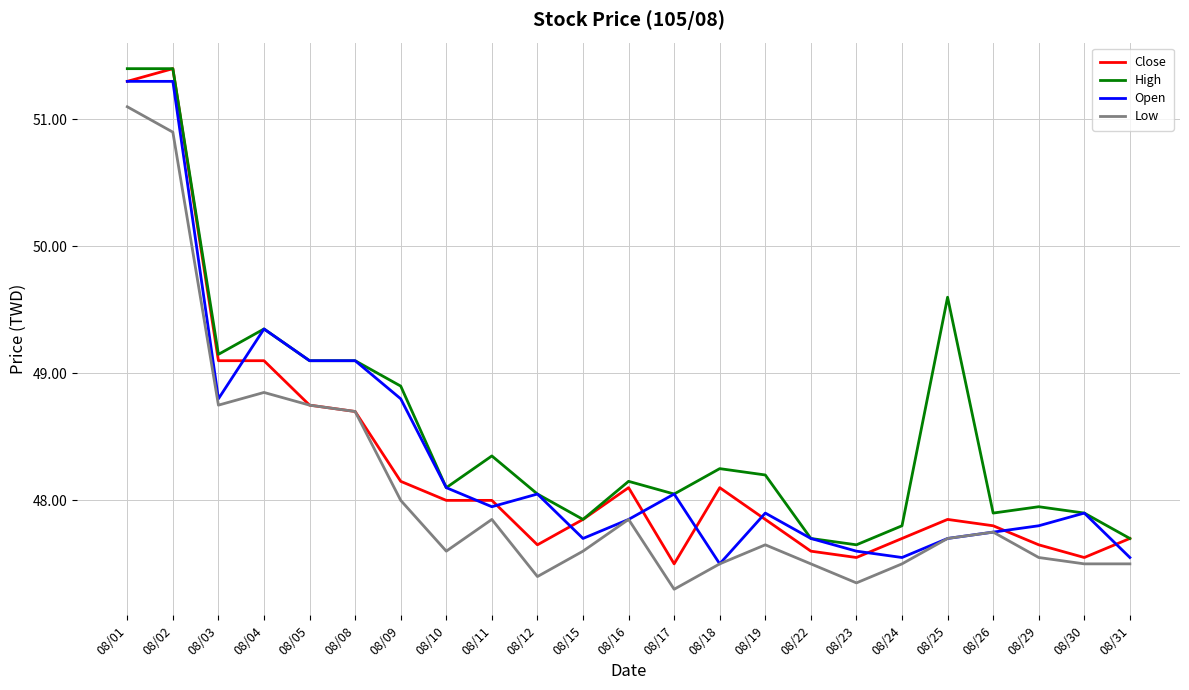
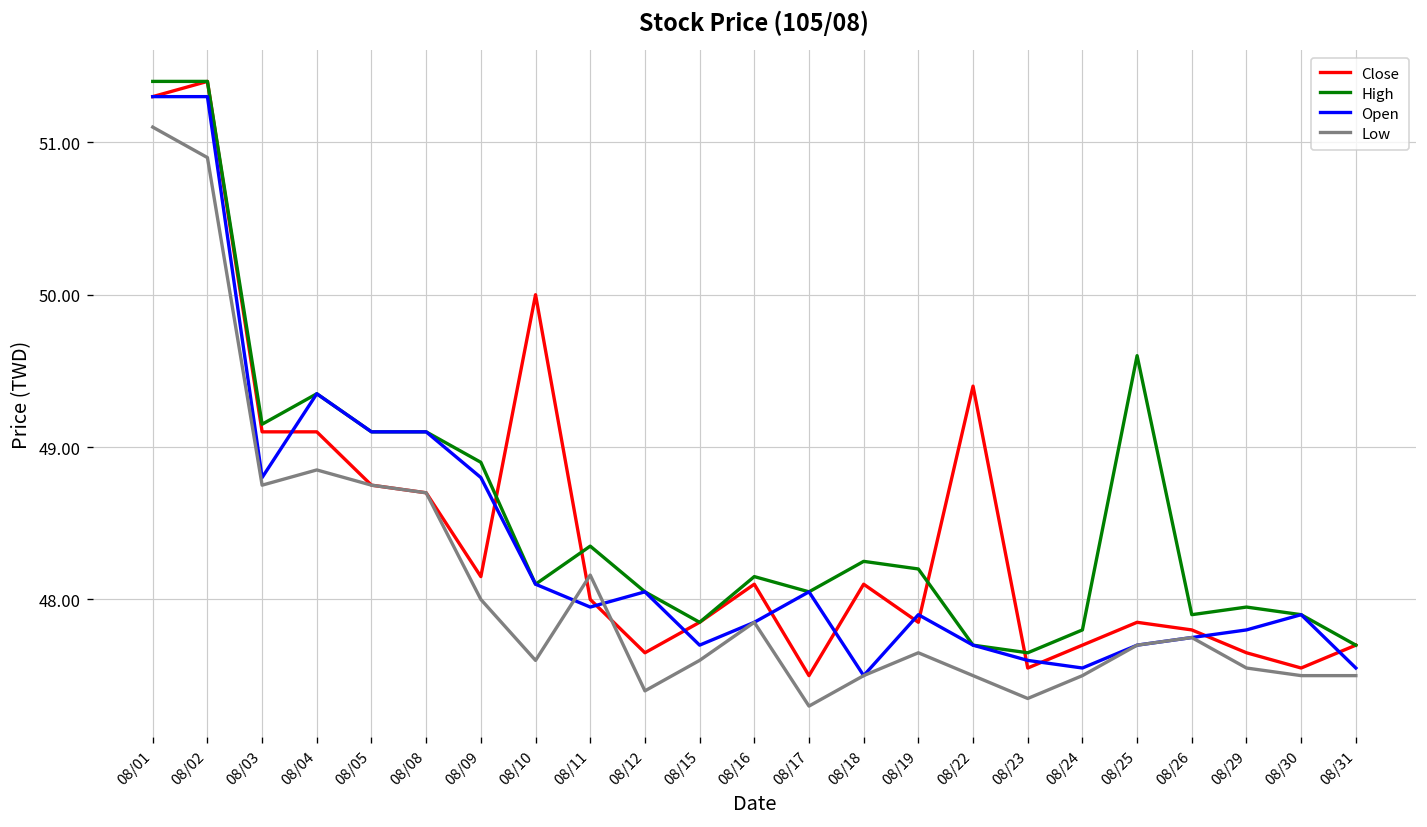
Close, 08/10: 48 -> 50
Low, 08/11: 47.85 -> 48.16
Close, 08/22: 47.6 -> 49.4
